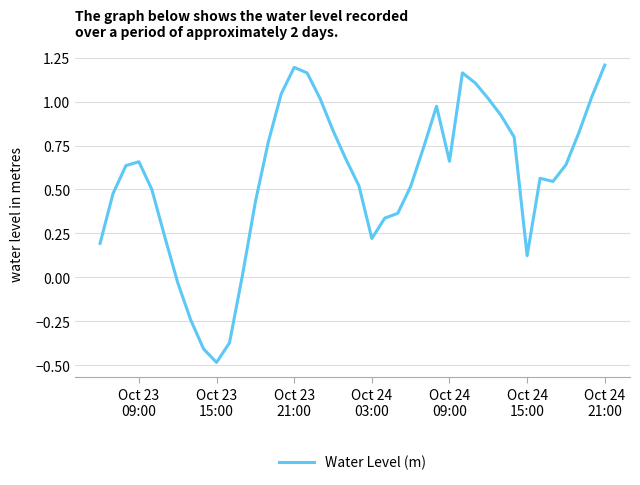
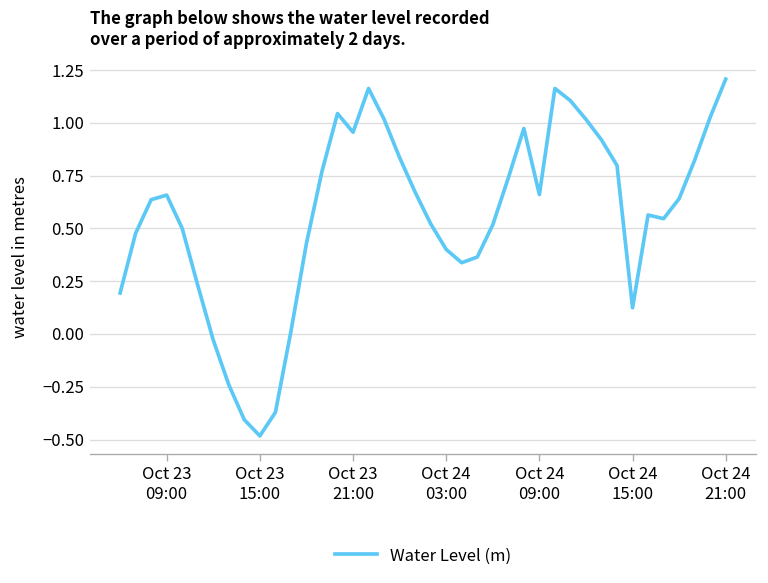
Oct 23 21:00: 1.19 -> 0.96
Oct 24 03:00: 0.22 -> 0.40
